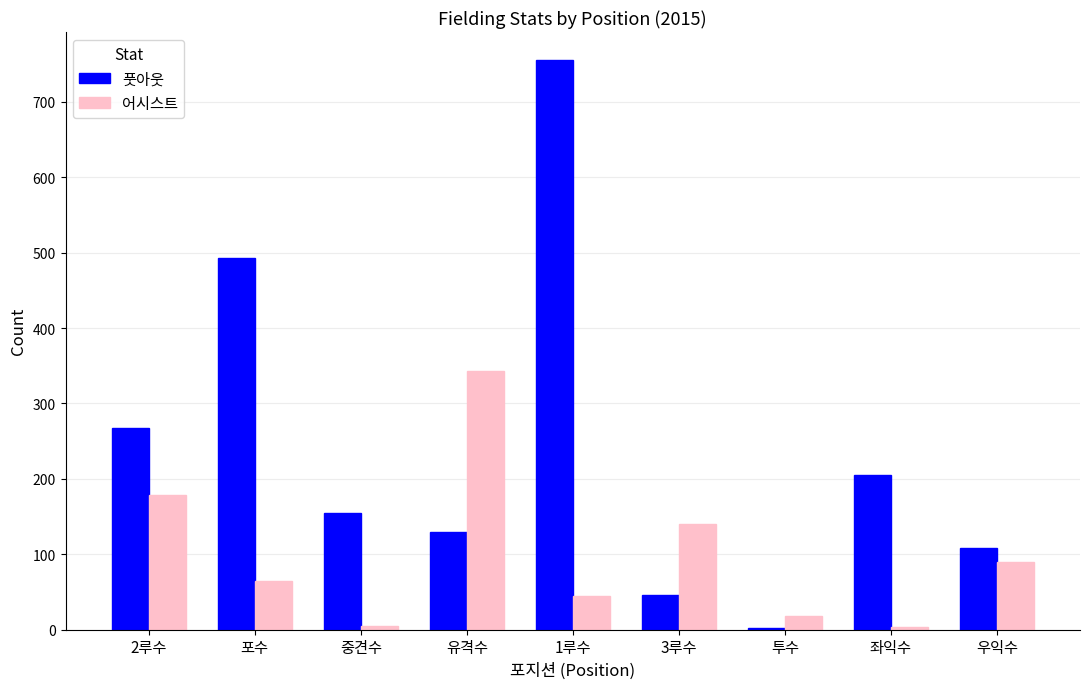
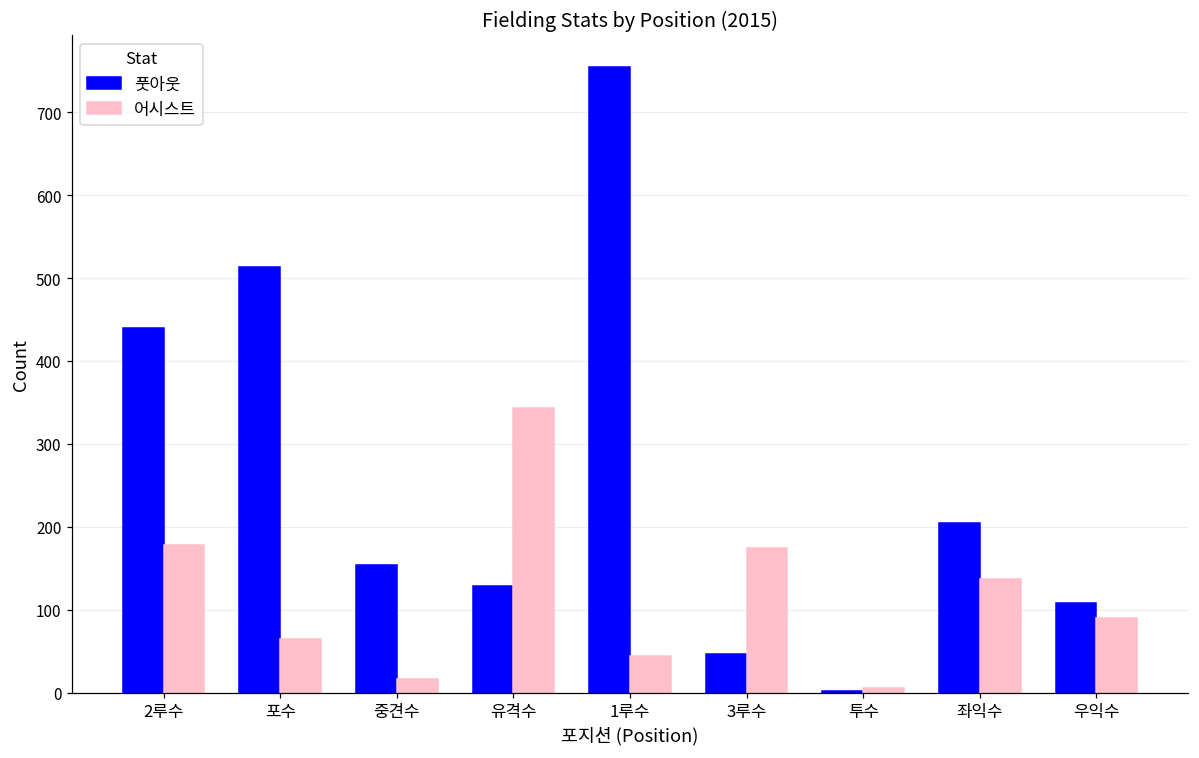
풋아웃, 2루수: 270 -> 440
풋아웃, 포수: 490 -> 510
어시스트, 중견수: 10 -> 20
어시스트, 3루수: 140 -> 170
어시스트, 투수: 20 -> 10
어시스트, 좌익수: 0 -> 140
